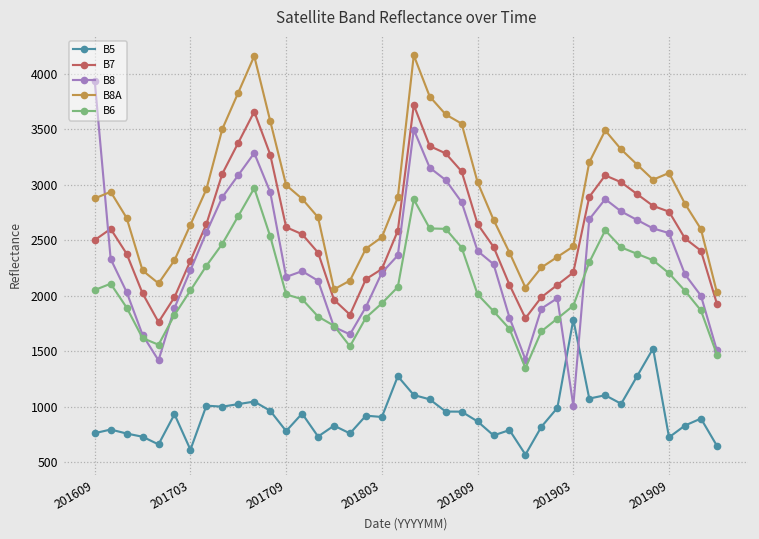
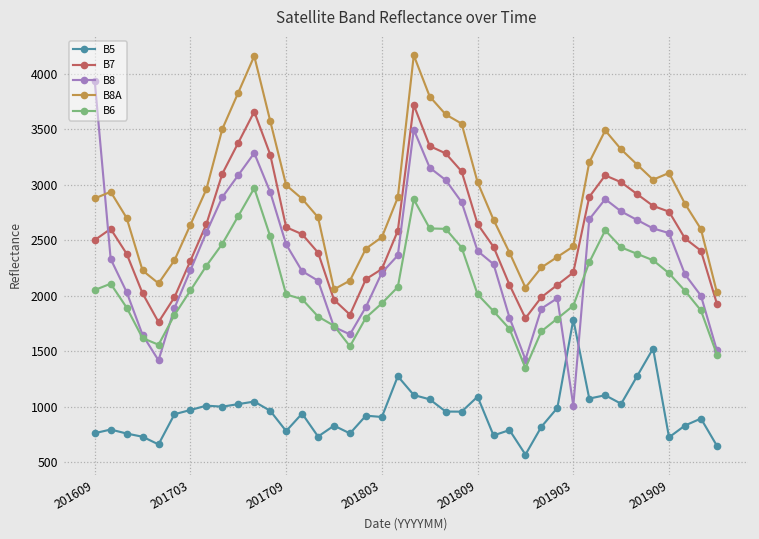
B5, 201703: 610 -> 970
B8, 201709: 2170 -> 2460
B5, 201809: 870 -> 1090
